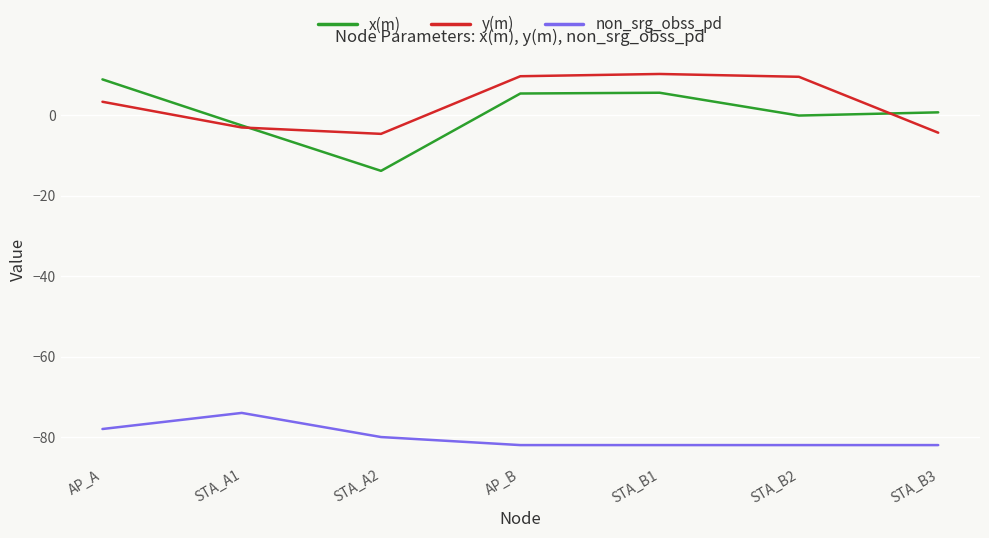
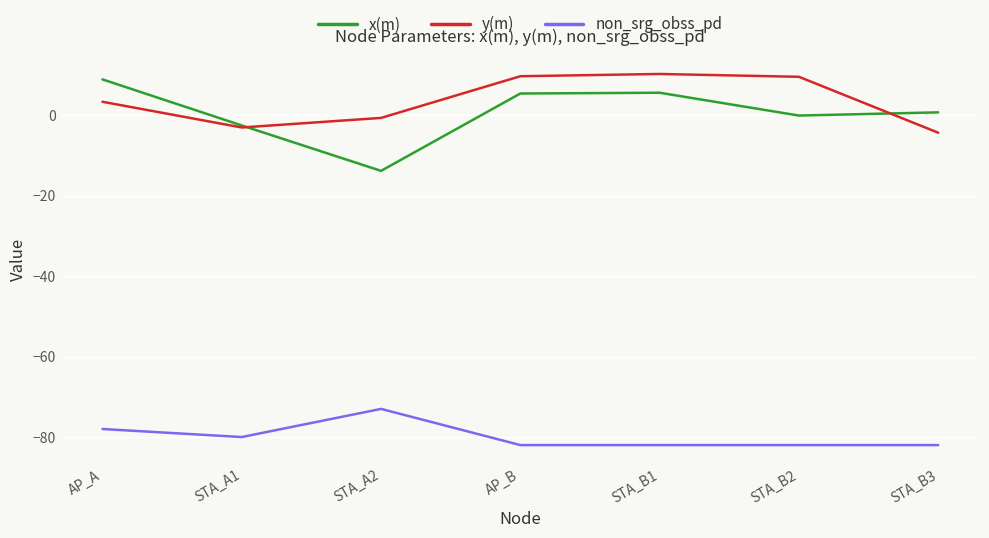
non_srg_obss_pd, STA_A1: -74 -> -80
y(m), STA_A2: -5 -> -1
non_srg_obss_pd, STA_A2: -80 -> -73
